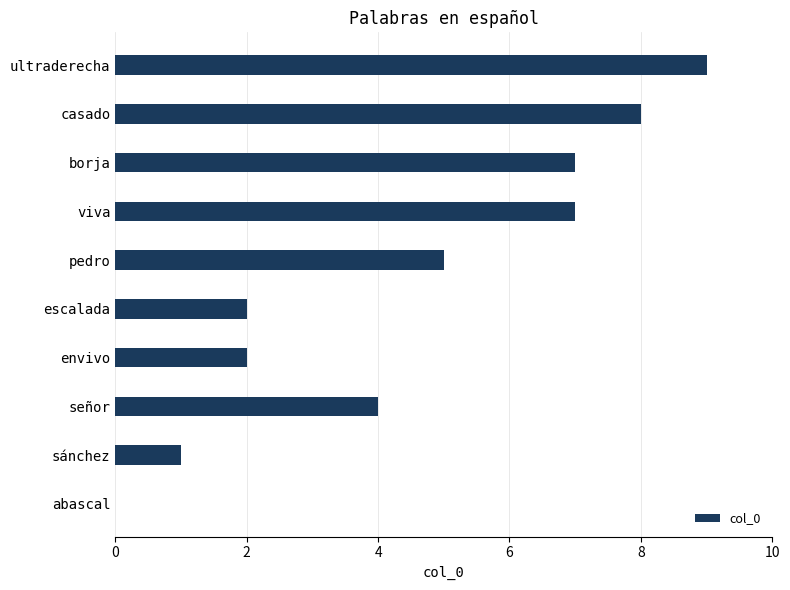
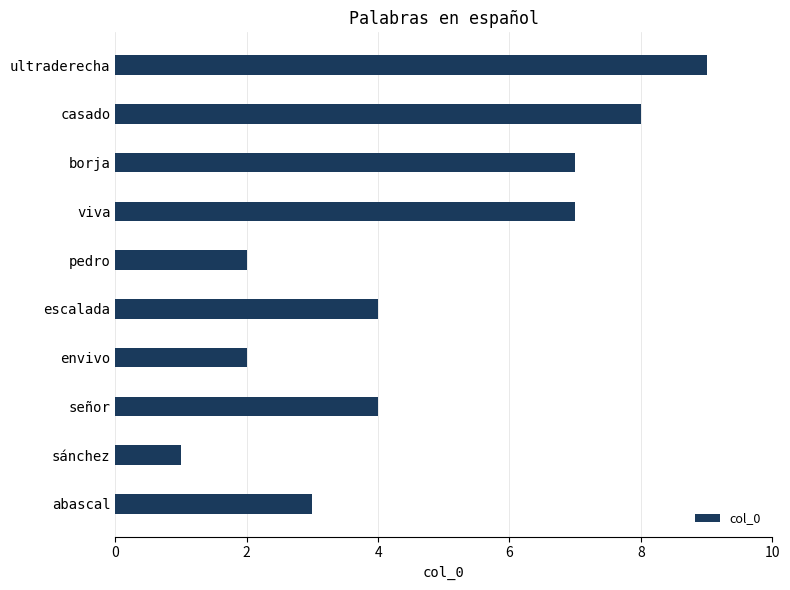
pedro: 5 -> 2
escalada: 2 -> 4
abascal: 0 -> 3
